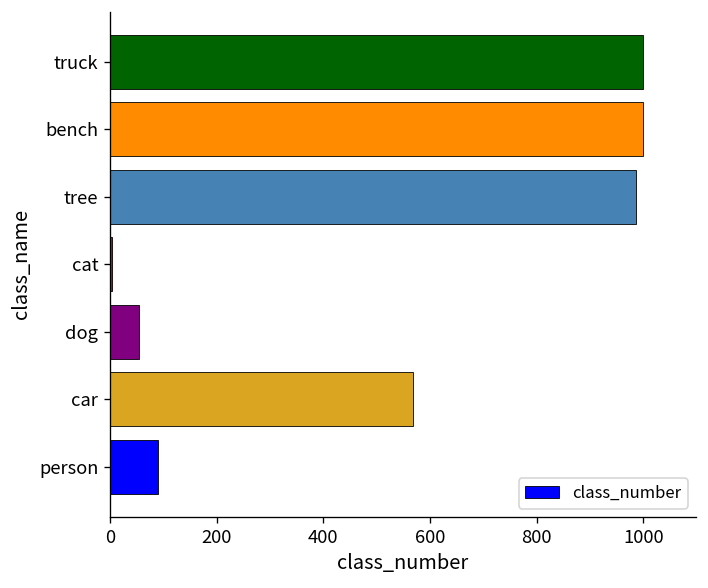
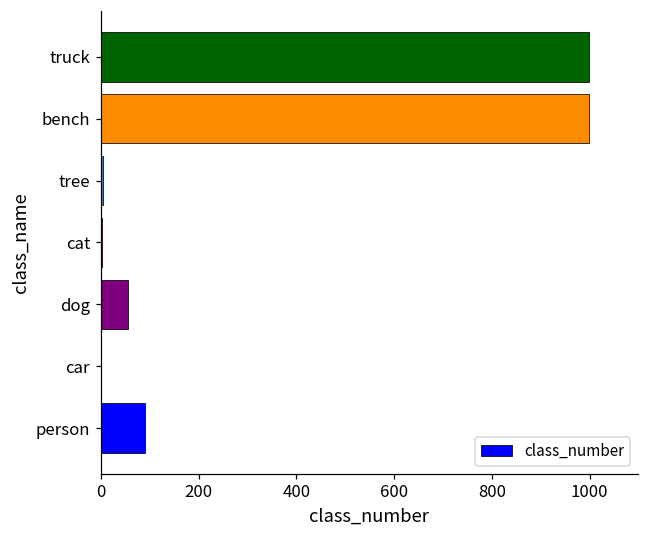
tree: 990 -> 0
car: 570 -> 0
